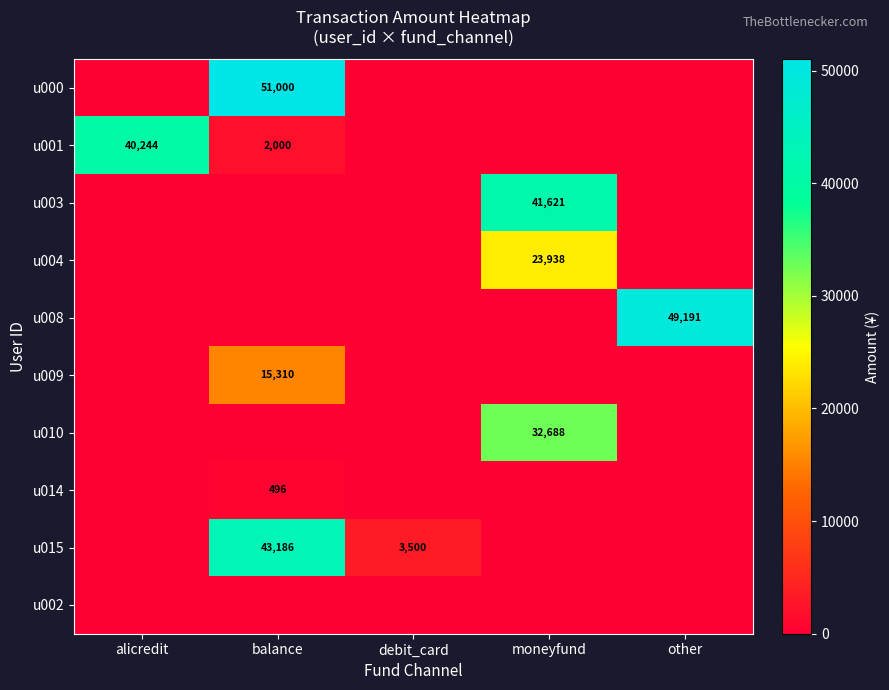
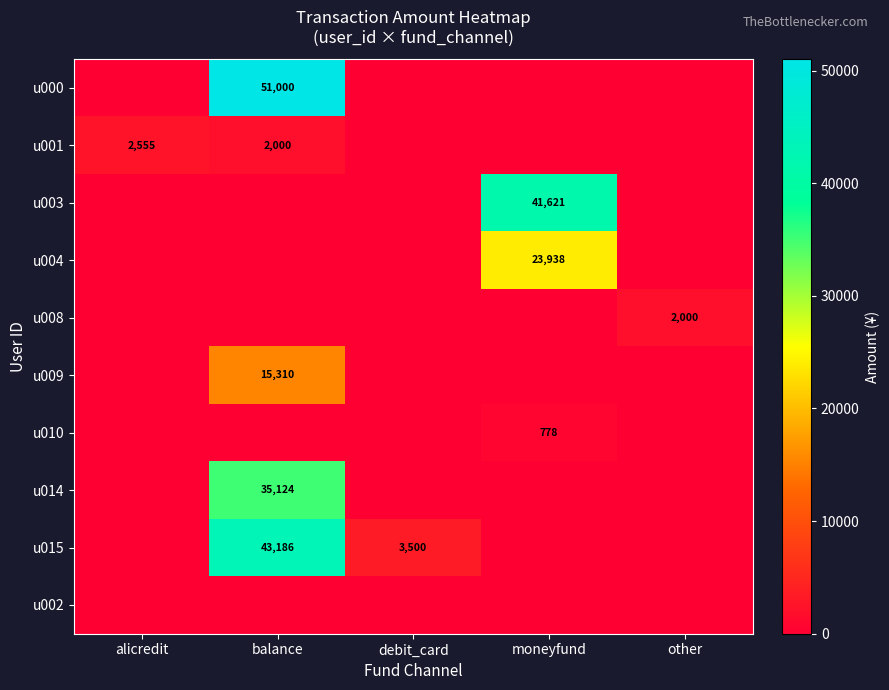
u001, alicredit: 40,244 -> 2,555
u008, other: 49,191 -> 2,000
u010, moneyfund: 32,688 -> 778
u014, balance: 496 -> 35,124
